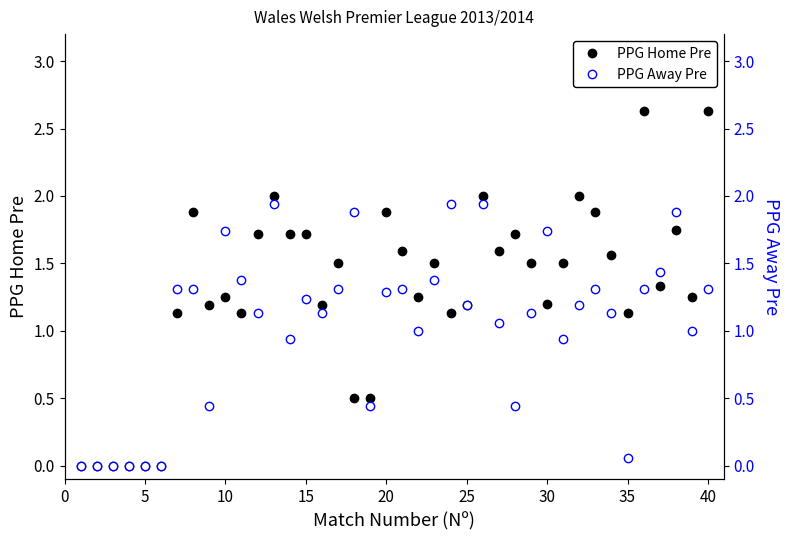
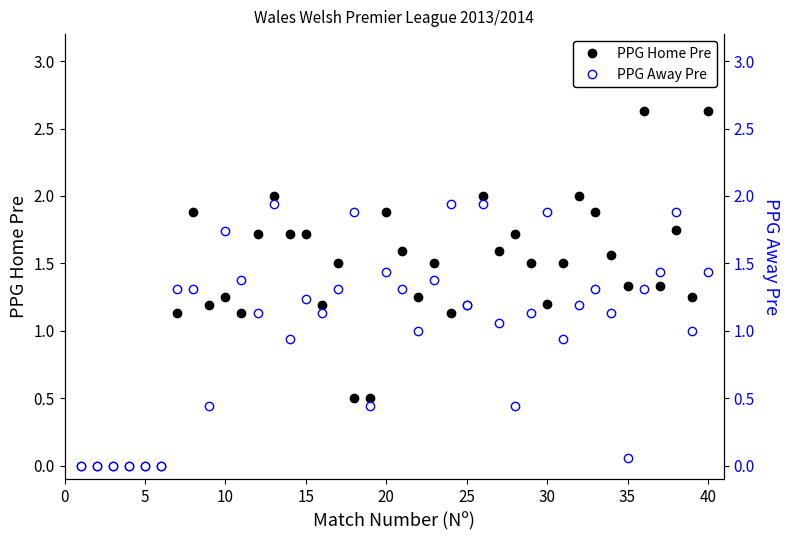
PPG Home Pre, 35: 1.13 -> 1.33
PPG Away Pre, 20: 1.29 -> 1.44
PPG Away Pre, 30: 1.74 -> 1.88
PPG Away Pre, 40: 1.31 -> 1.44
